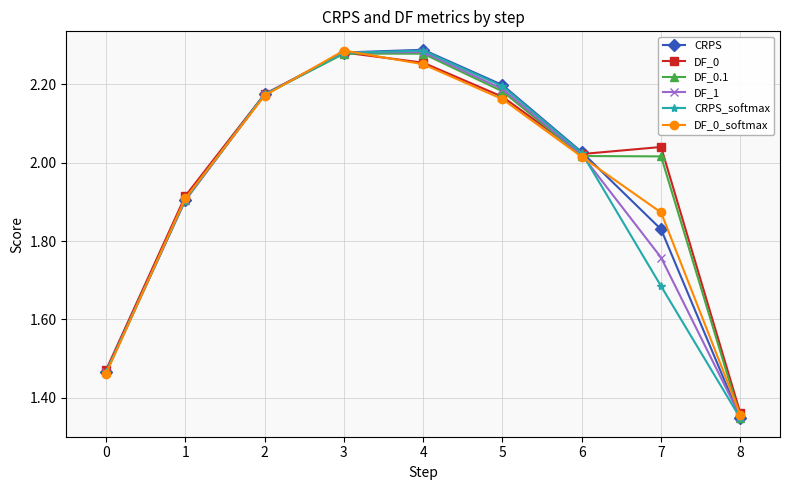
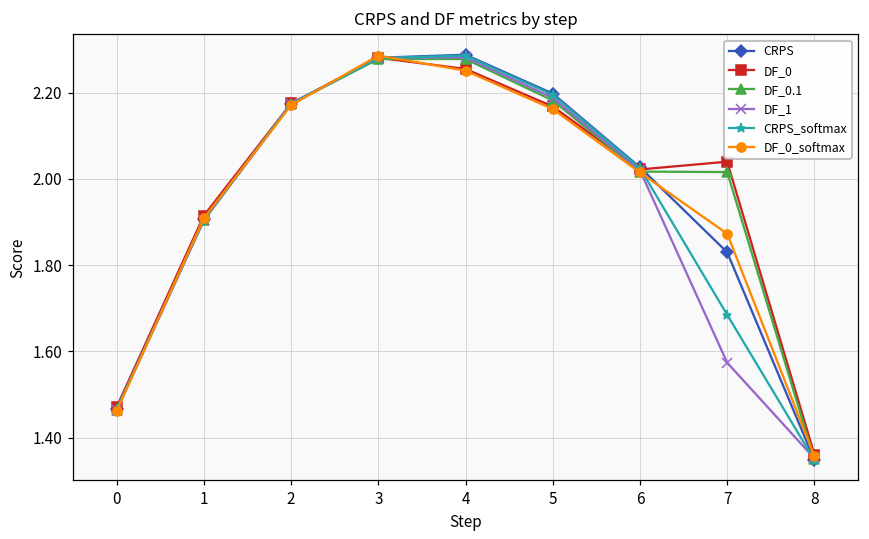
DF_1, 7: 1.76 -> 1.57
